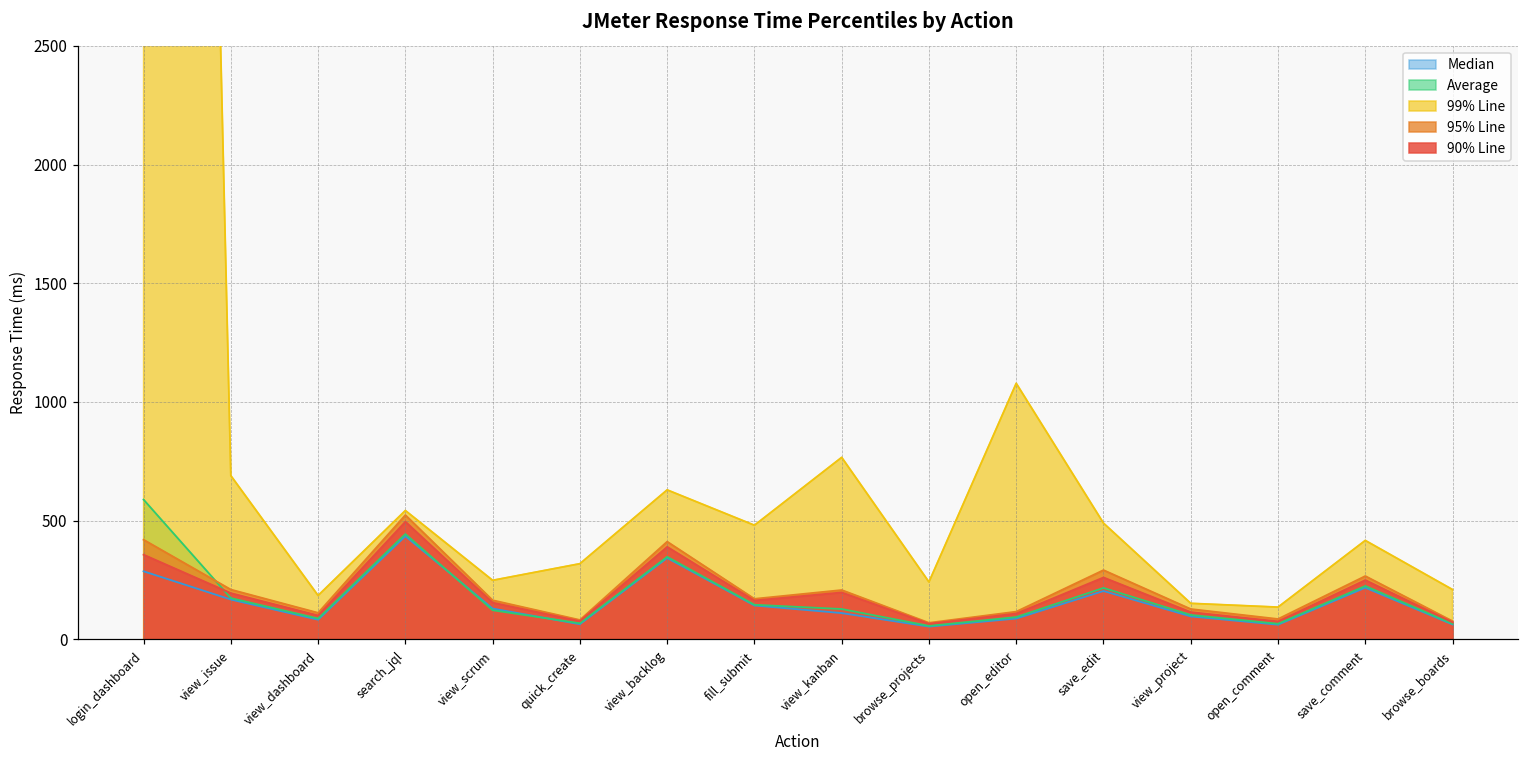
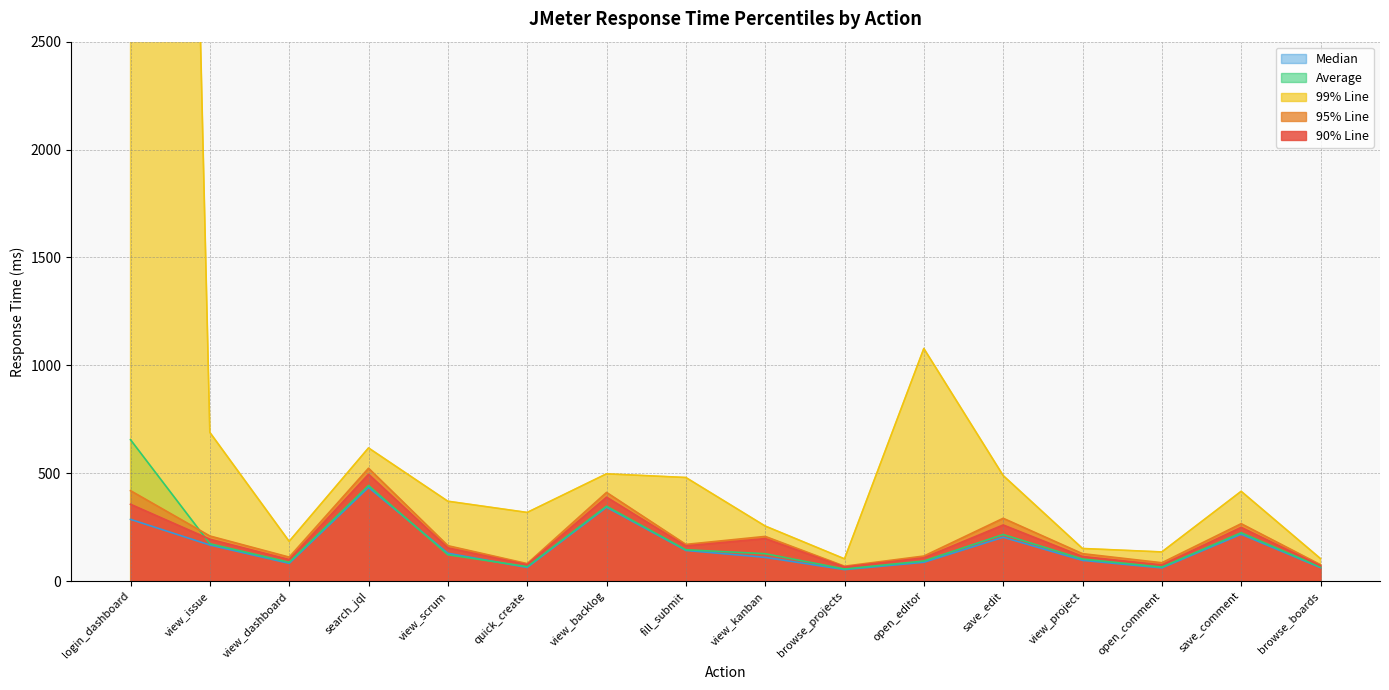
Average, login_dashboard: 590 -> 660
99% Line, search_jql: 540 -> 620
99% Line, view_scrum: 250 -> 370
99% Line, view_backlog: 630 -> 500
99% Line, view_kanban: 770 -> 260
99% Line, browse_projects: 240 -> 100
99% Line, browse_boards: 210 -> 100
